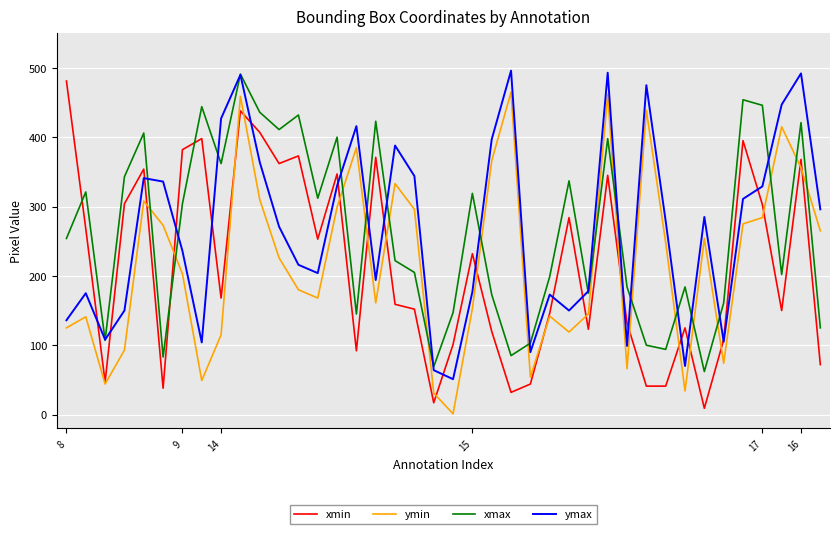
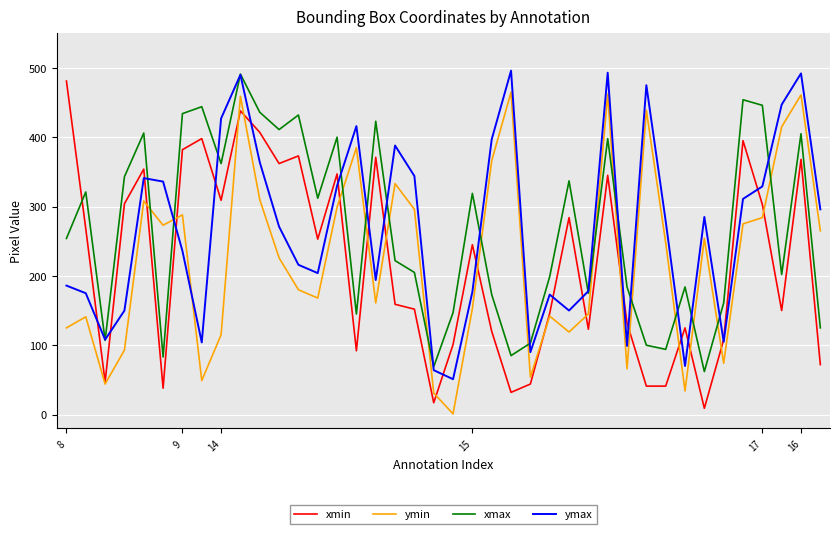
ymax, 8: 140 -> 190
ymin, 9: 200 -> 290
xmax, 9: 300 -> 430
xmin, 14: 170 -> 310
xmin, 15: 230 -> 250
ymin, 16: 360 -> 460
xmax, 16: 420 -> 410
